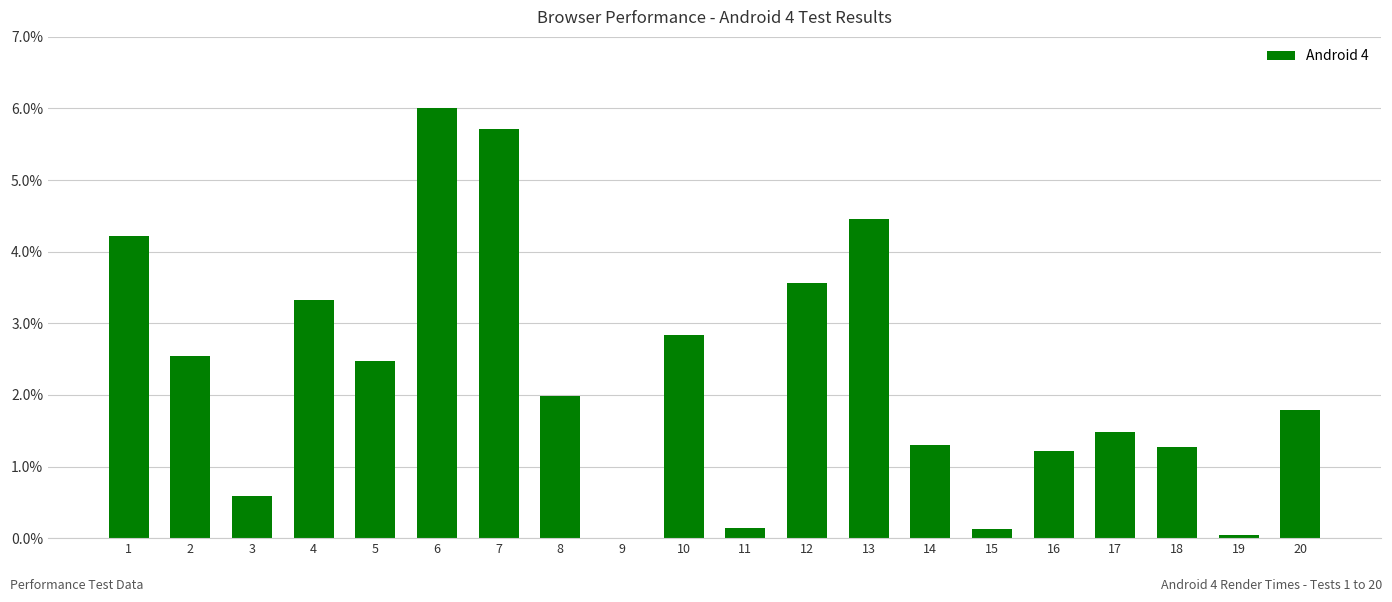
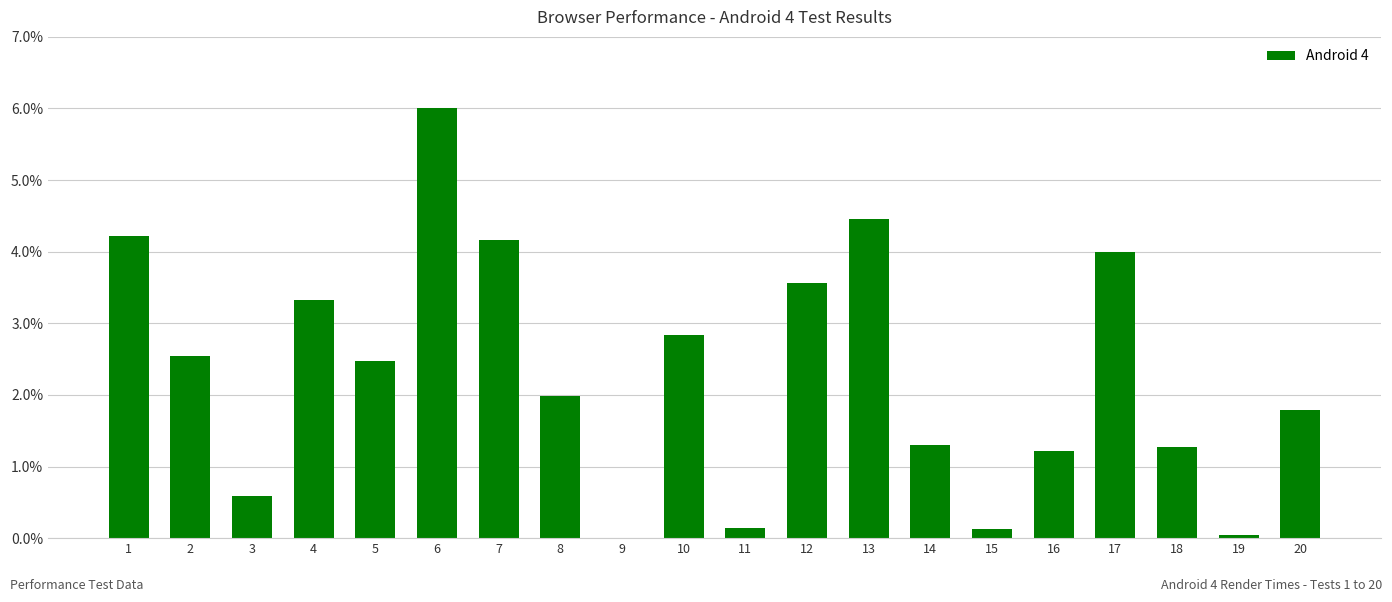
7: 5.7% -> 4.2%
17: 1.5% -> 4.0%
